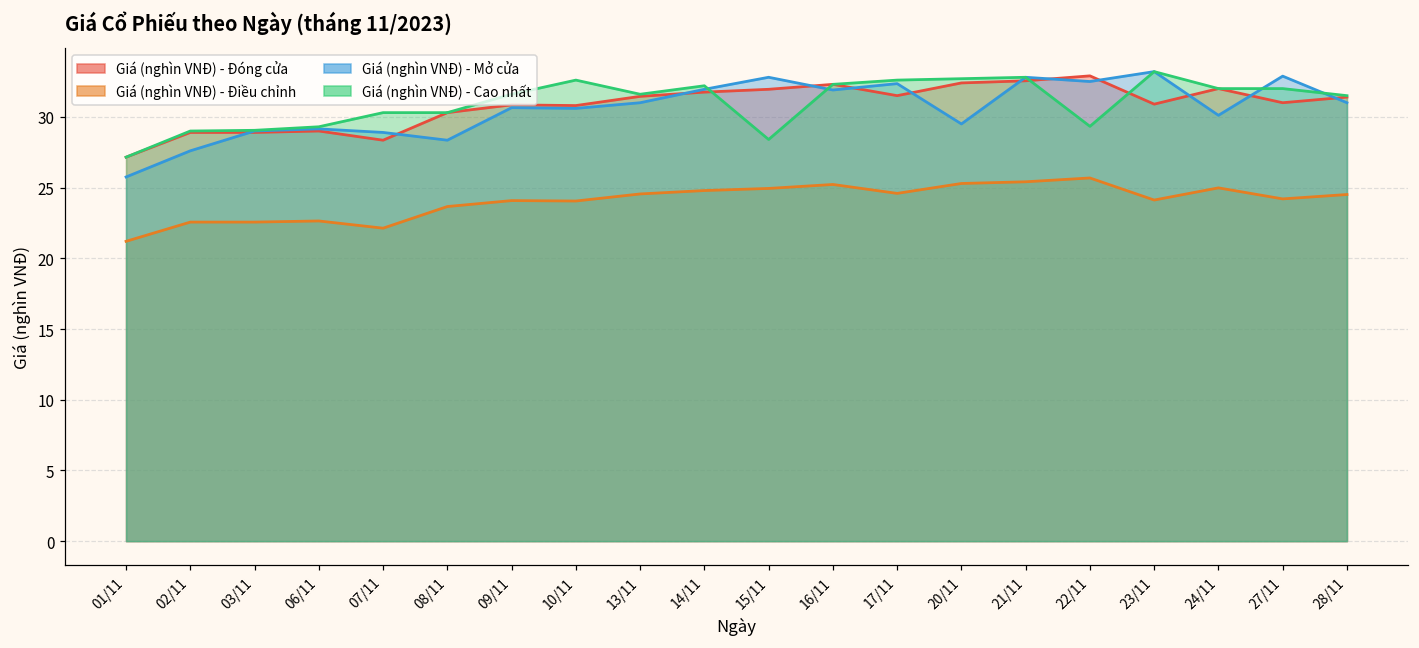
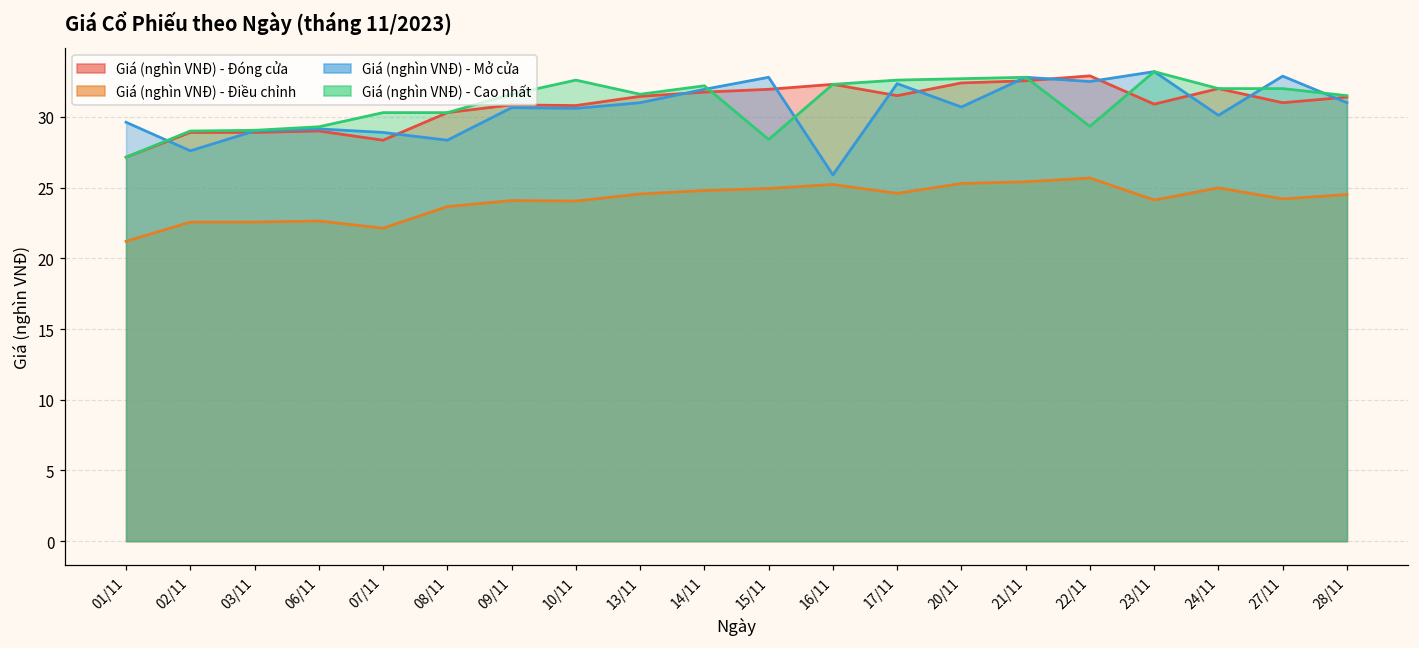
Giá (nghìn VNĐ) - Mở cửa, 01/11: 25.8 -> 29.6
Giá (nghìn VNĐ) - Mở cửa, 16/11: 31.9 -> 25.9
Giá (nghìn VNĐ) - Mở cửa, 20/11: 29.5 -> 30.7
